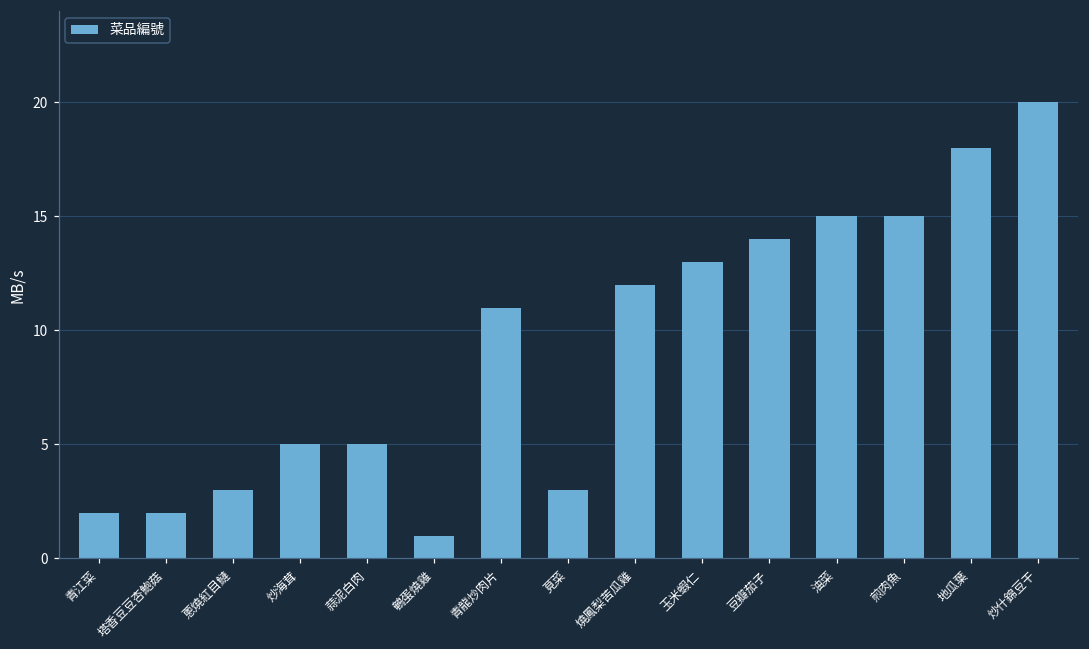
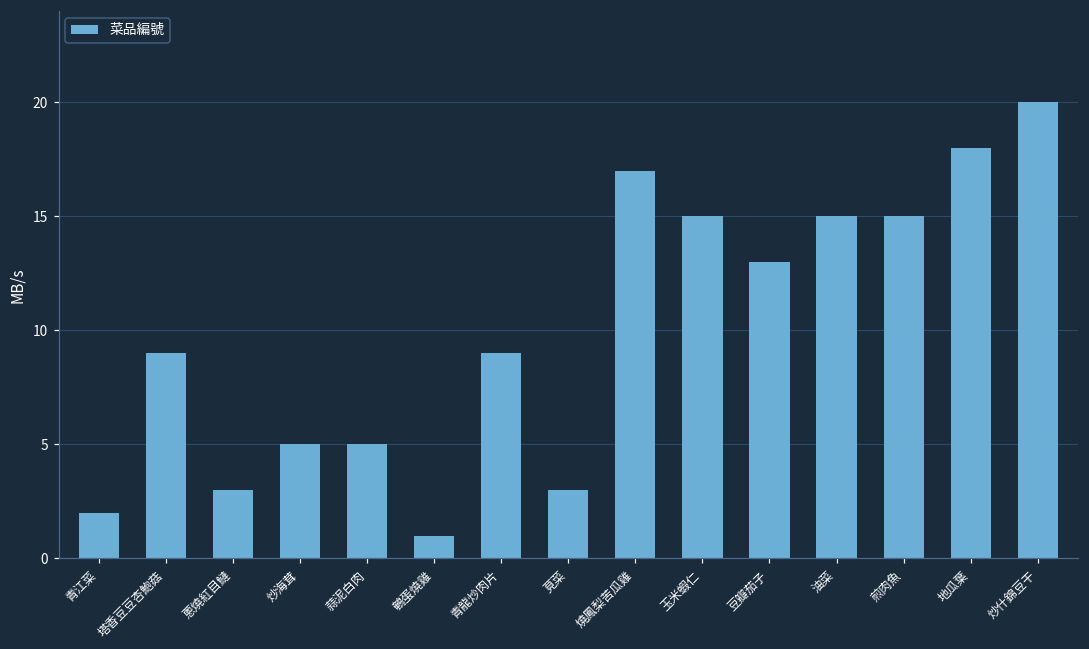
塔香豆豆杏鮑菇: 2 -> 9
青龍炒肉片: 11 -> 9
燒鳳梨苦瓜雞: 12 -> 17
玉米蝦仁: 13 -> 15
豆瓣茄子: 14 -> 13
